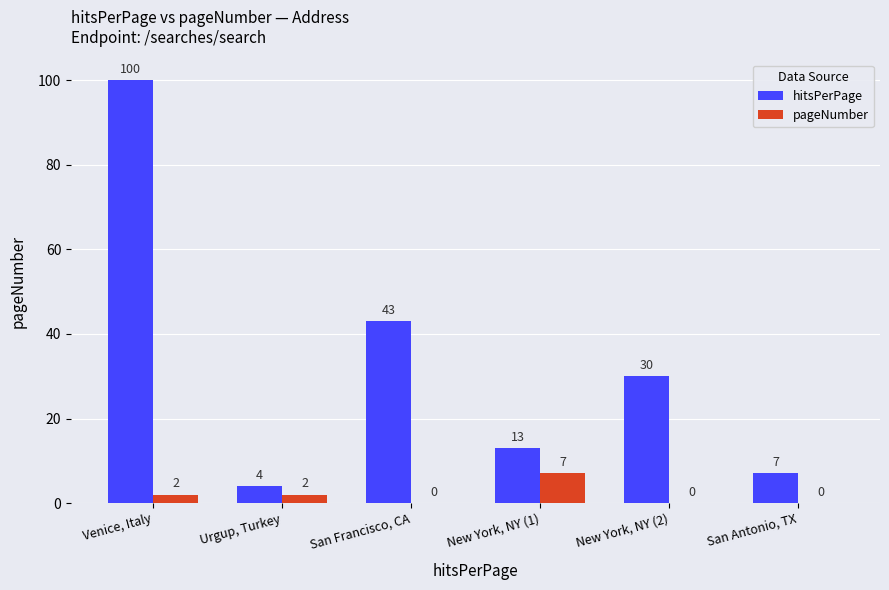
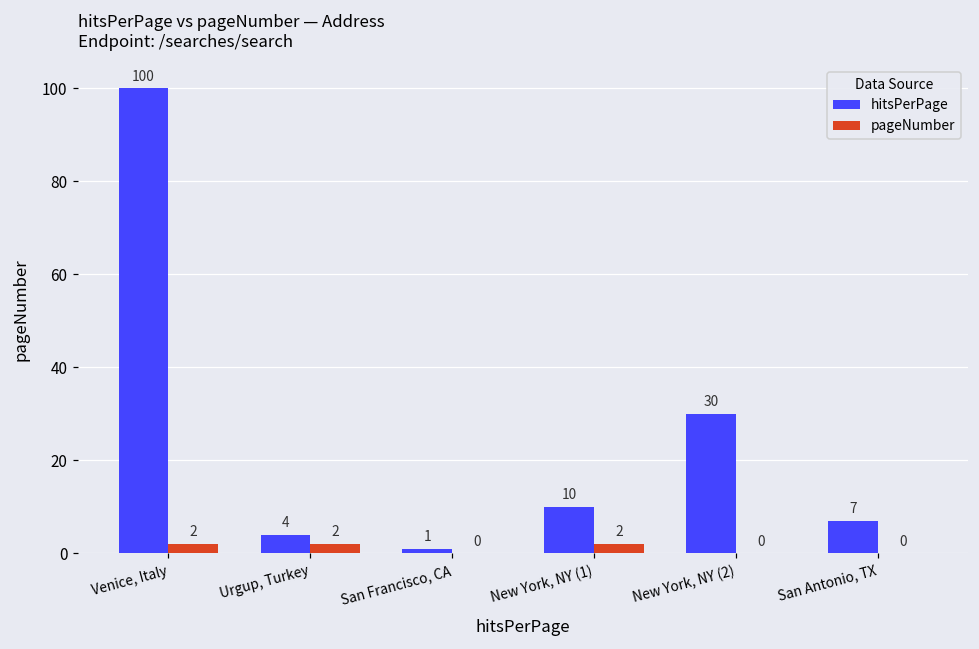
hitsPerPage, San Francisco, CA: 43 -> 1
hitsPerPage, New York, NY (1): 13 -> 10
pageNumber, New York, NY (1): 7 -> 2
